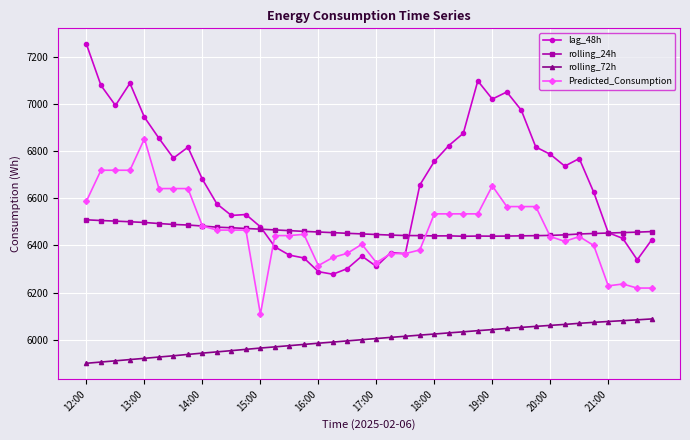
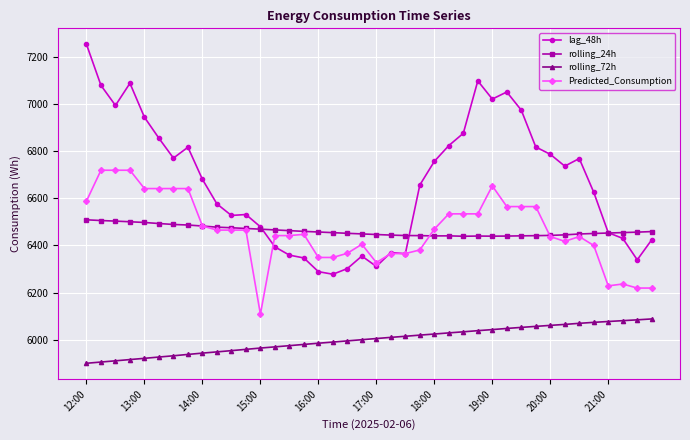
Predicted_Consumption, 13:00: 6850 -> 6640
Predicted_Consumption, 16:00: 6310 -> 6350
Predicted_Consumption, 18:00: 6530 -> 6470
